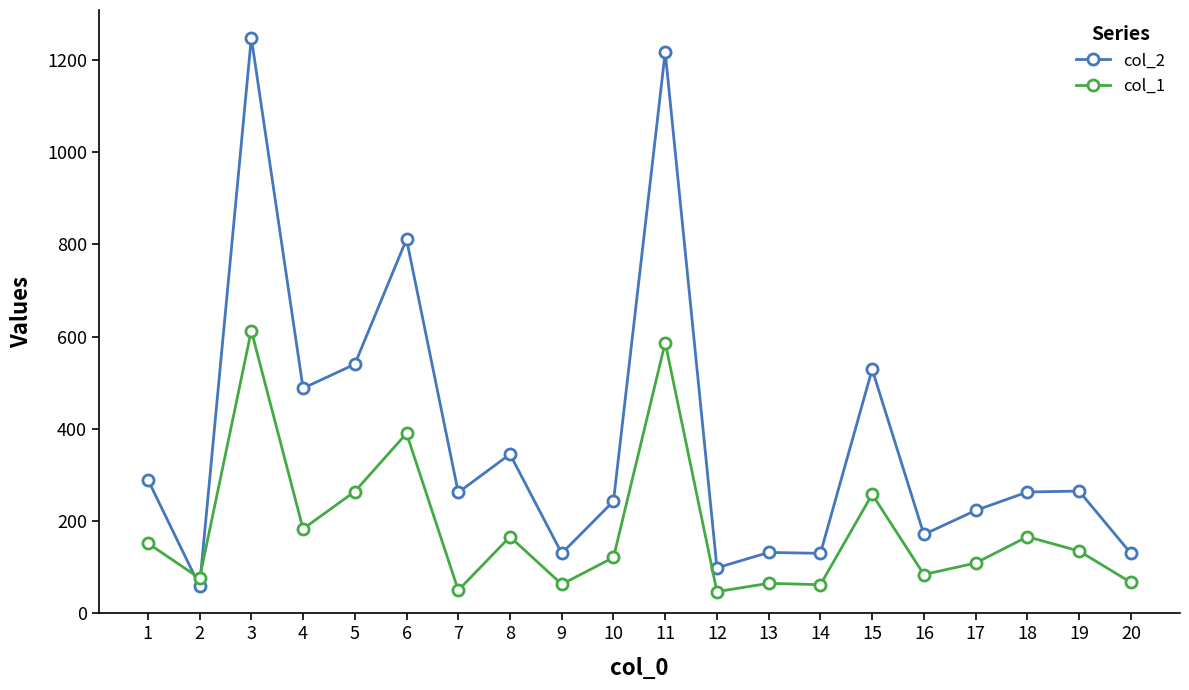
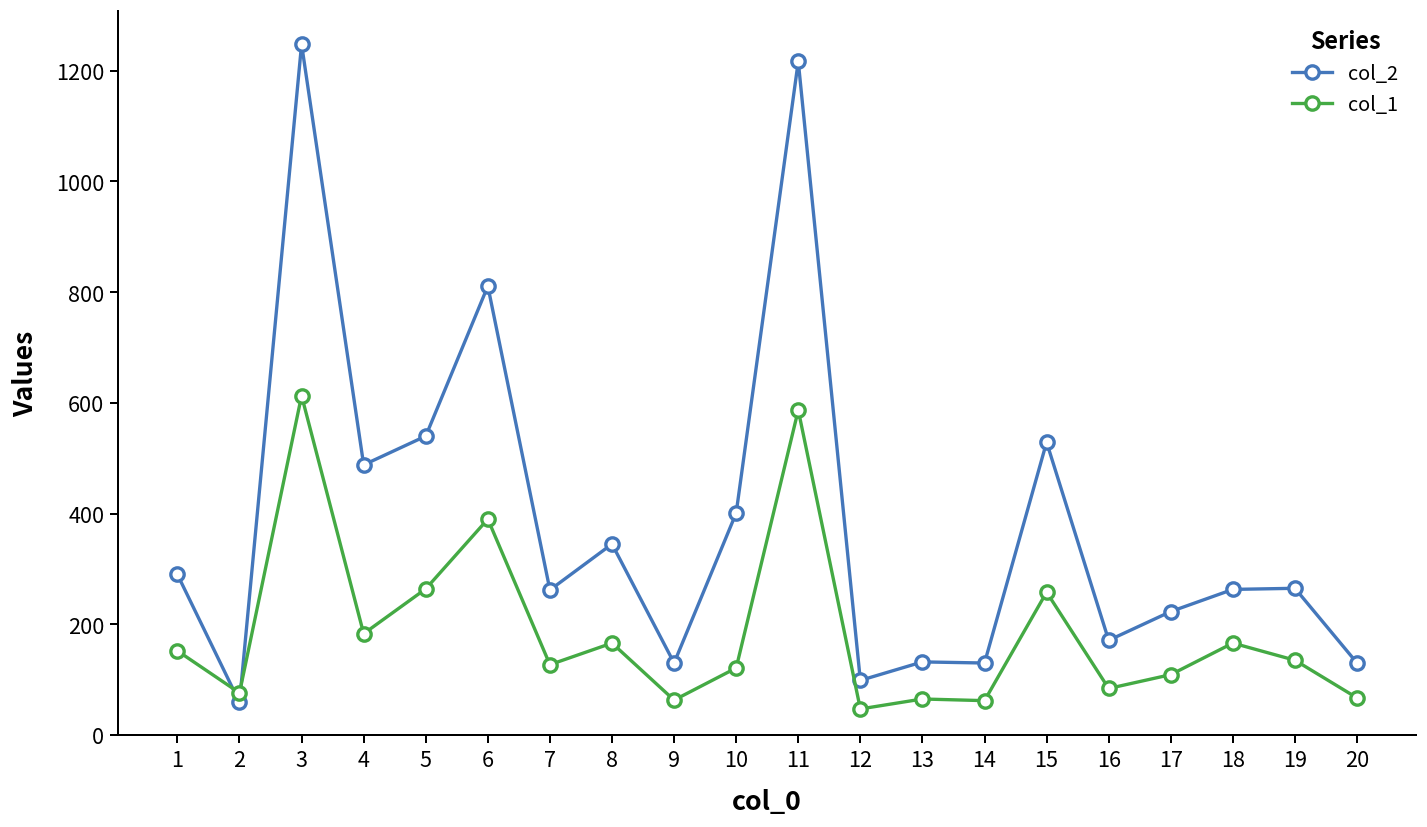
col_1, 7: 50 -> 130
col_2, 10: 240 -> 400
